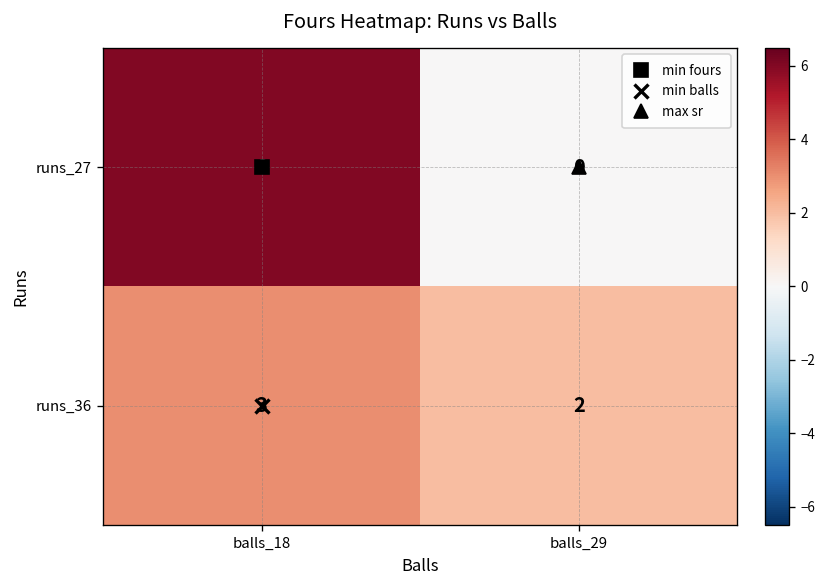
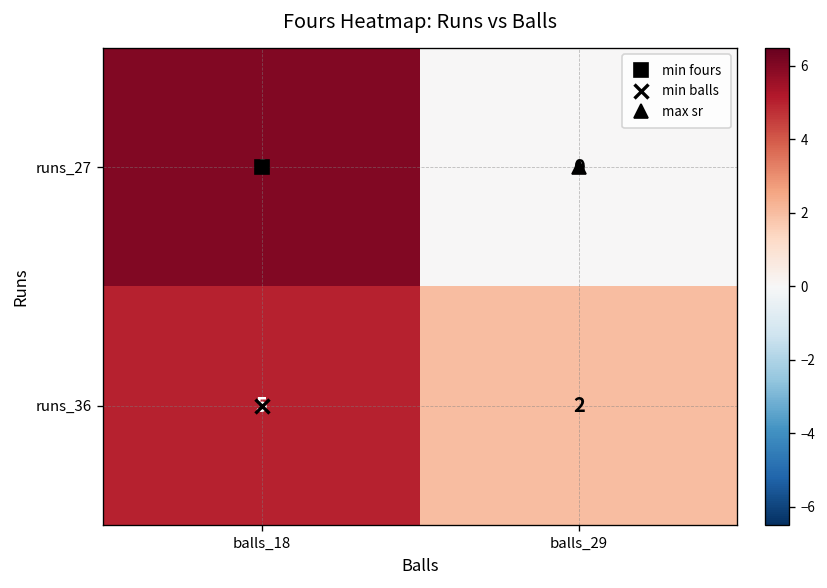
runs_36, balls_18: 3 -> 5
